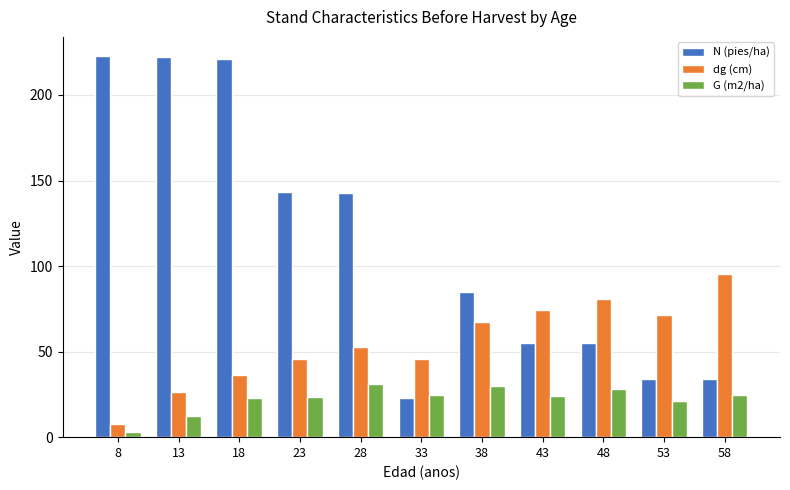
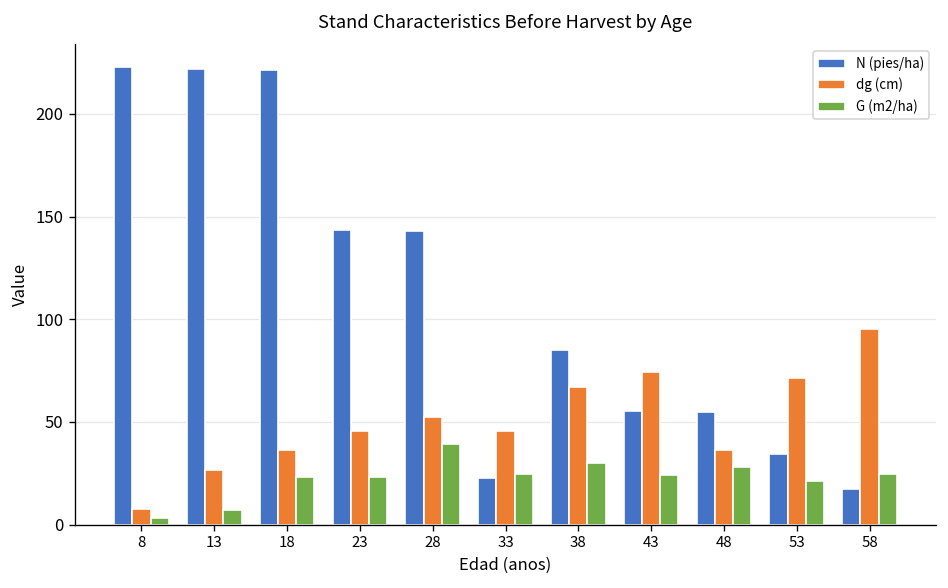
G (m2/ha), 13: 12 -> 7
G (m2/ha), 28: 31 -> 39
dg (cm), 48: 81 -> 36
N (pies/ha), 58: 34 -> 17
